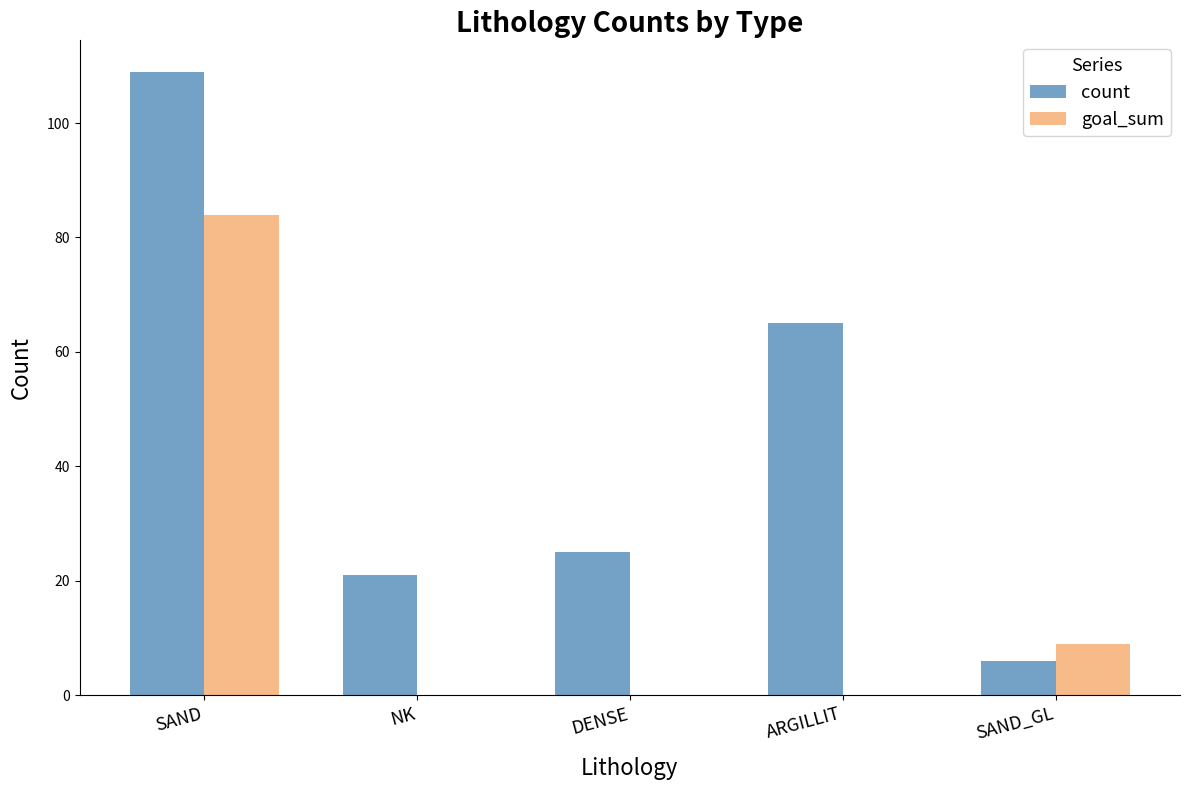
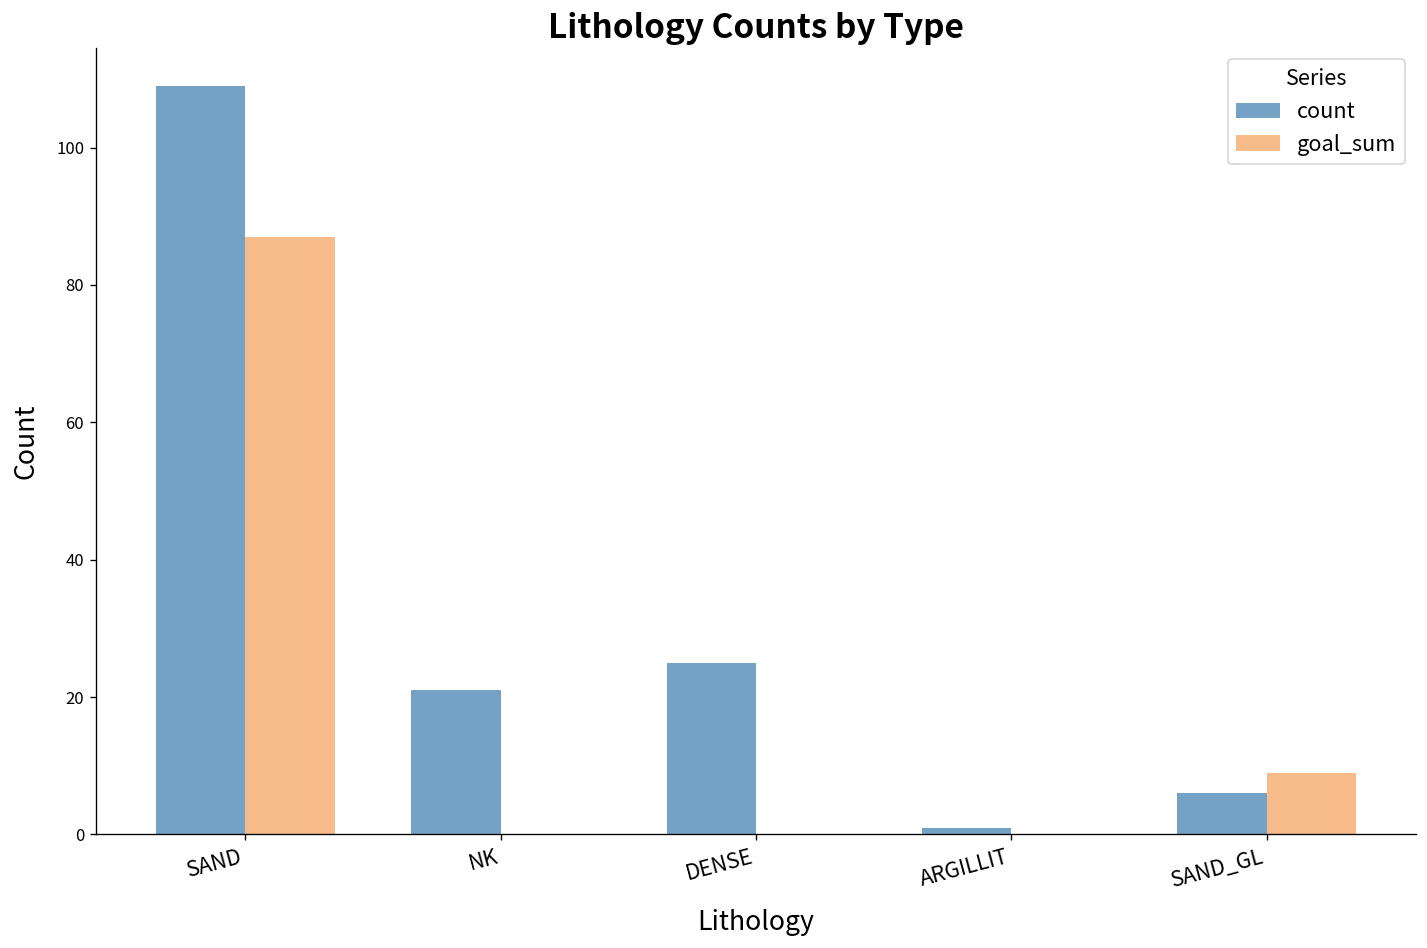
goal_sum, SAND: 84 -> 87
count, ARGILLIT: 65 -> 1
